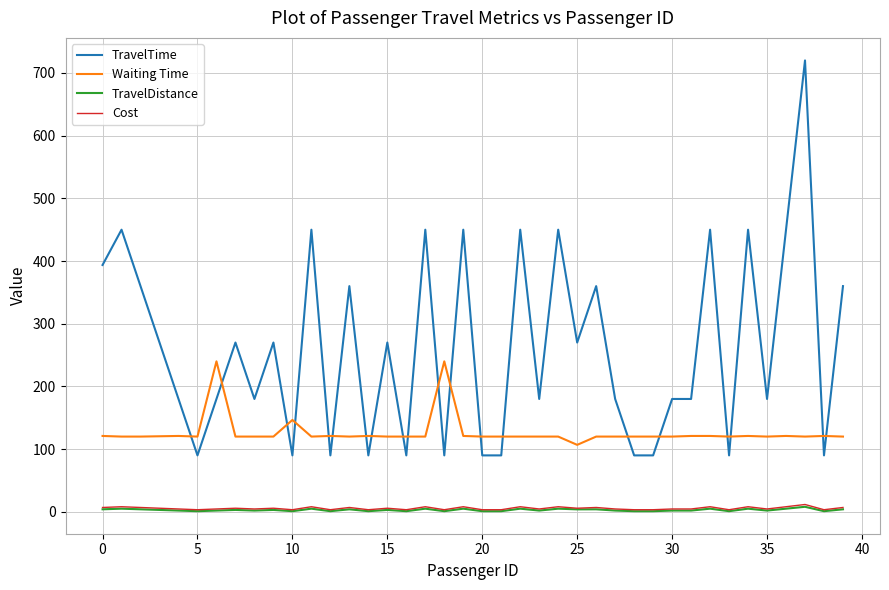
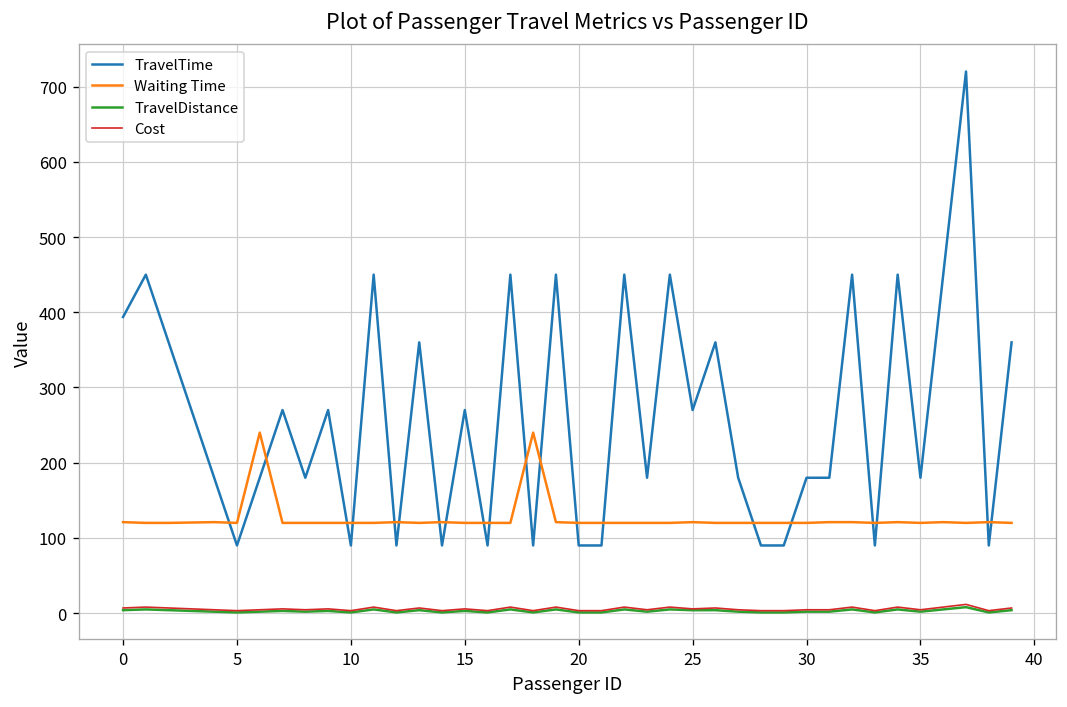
Waiting Time, 10: 150 -> 120
Waiting Time, 25: 110 -> 120
